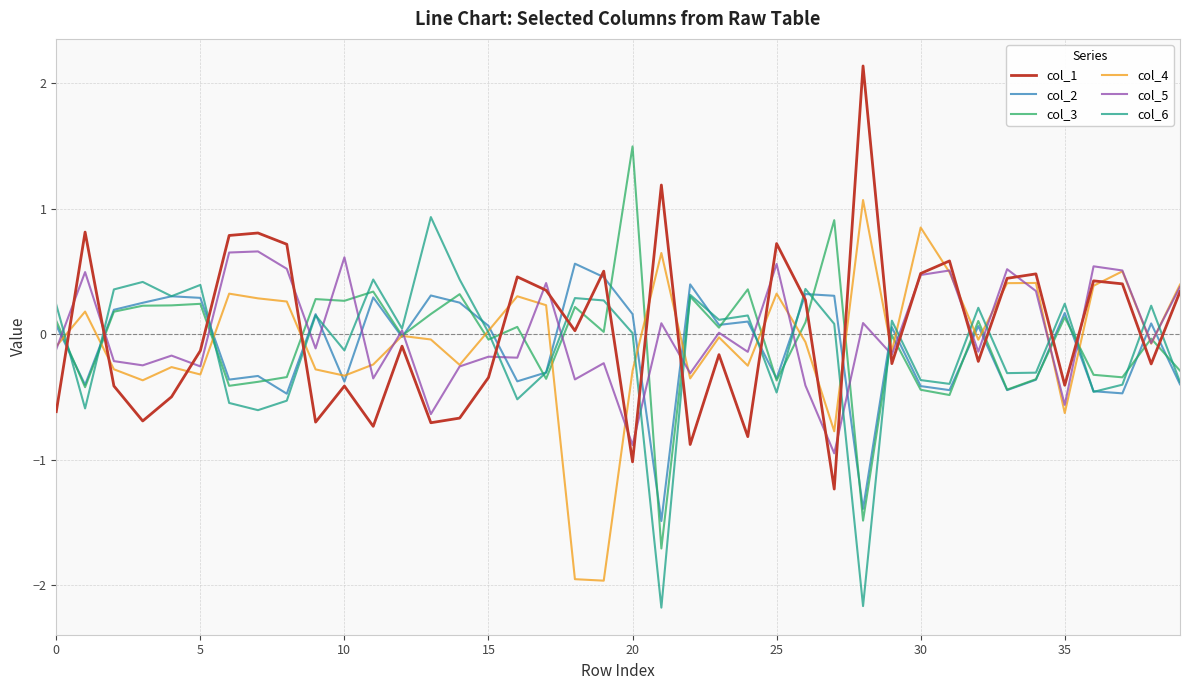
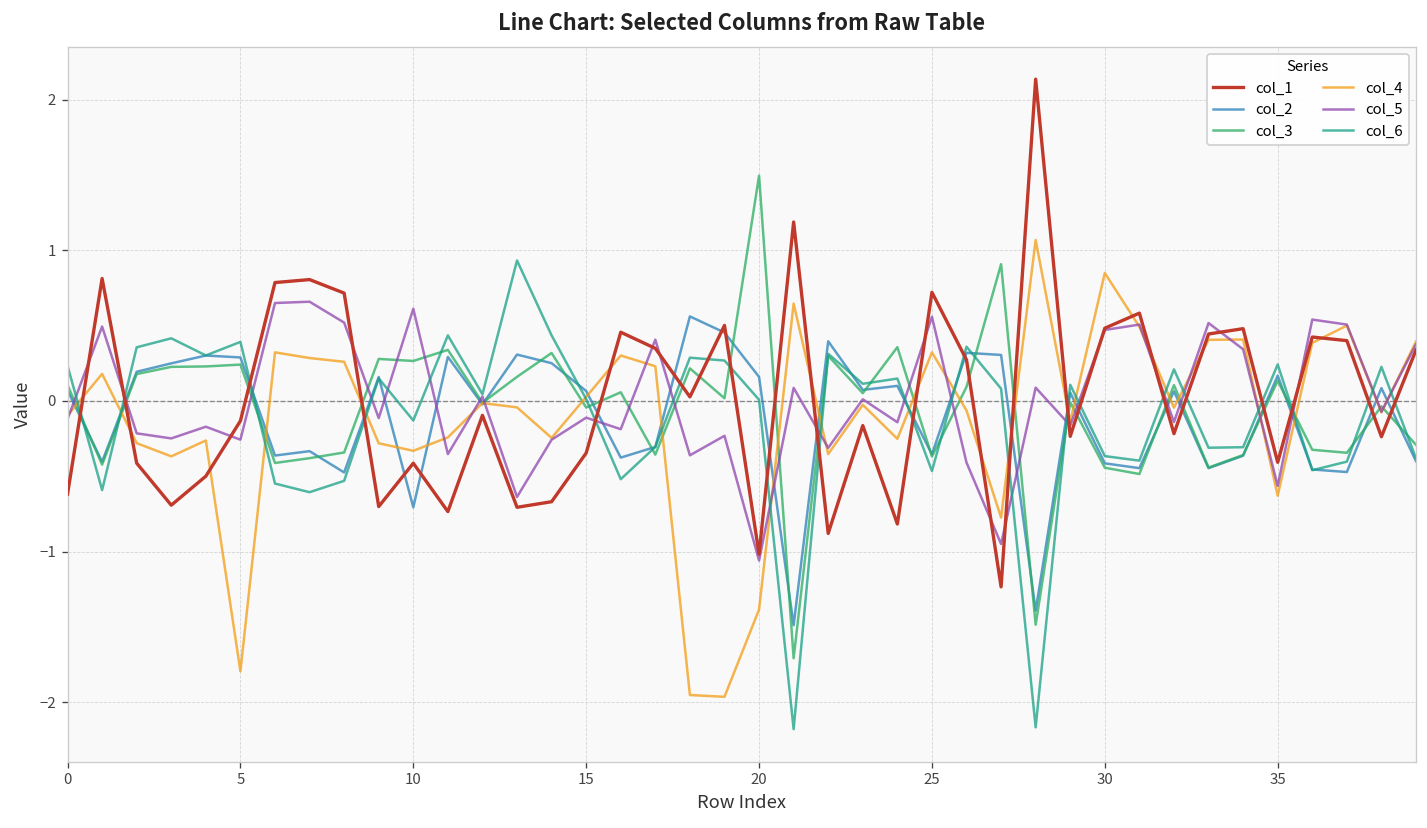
col_4, 5: -0.32 -> -1.80
col_2, 10: -0.38 -> -0.71
col_5, 15: -0.18 -> -0.11
col_4, 20: -0.29 -> -1.39
col_5, 20: -0.88 -> -1.06
